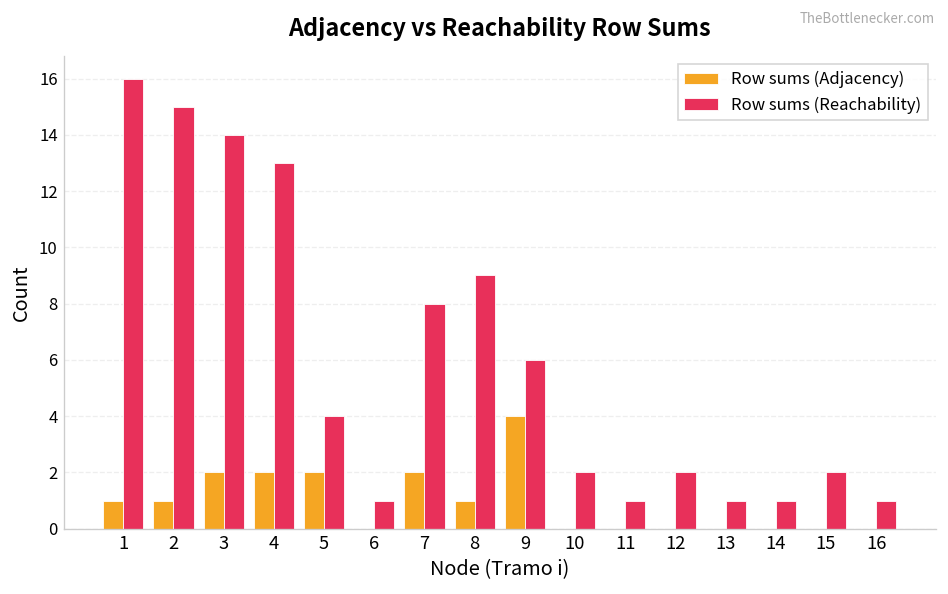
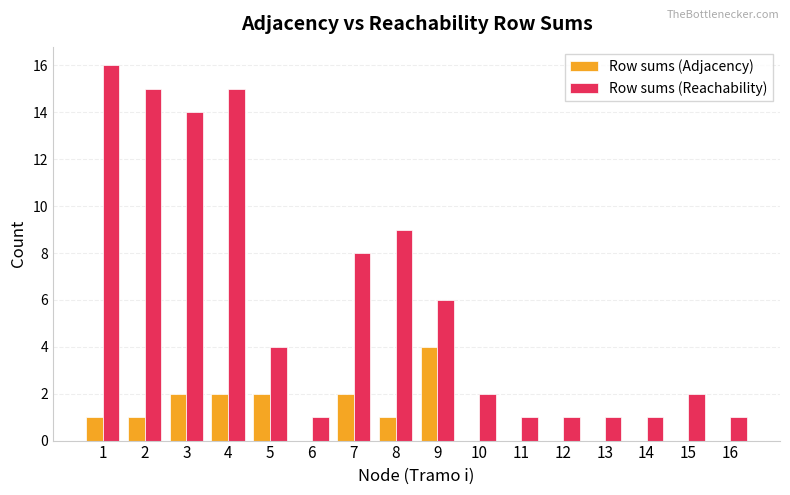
Row sums (Reachability), 4: 13 -> 15
Row sums (Reachability), 12: 2 -> 1
